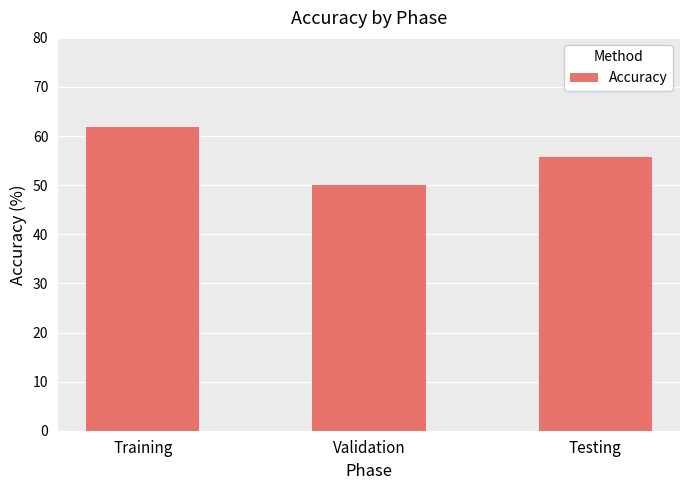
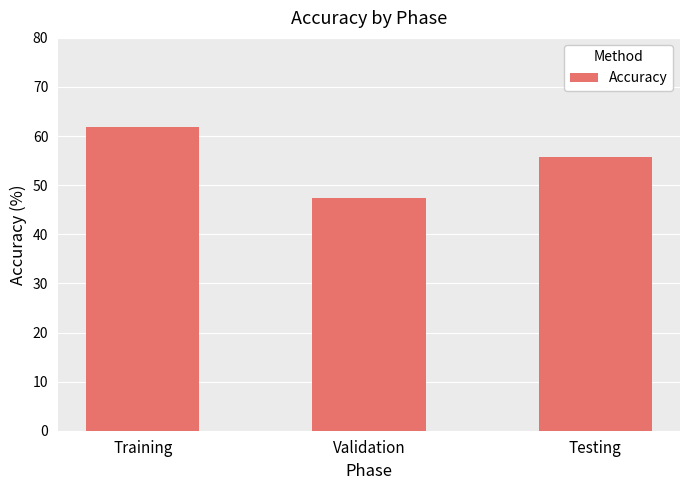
Validation: 50 -> 47
